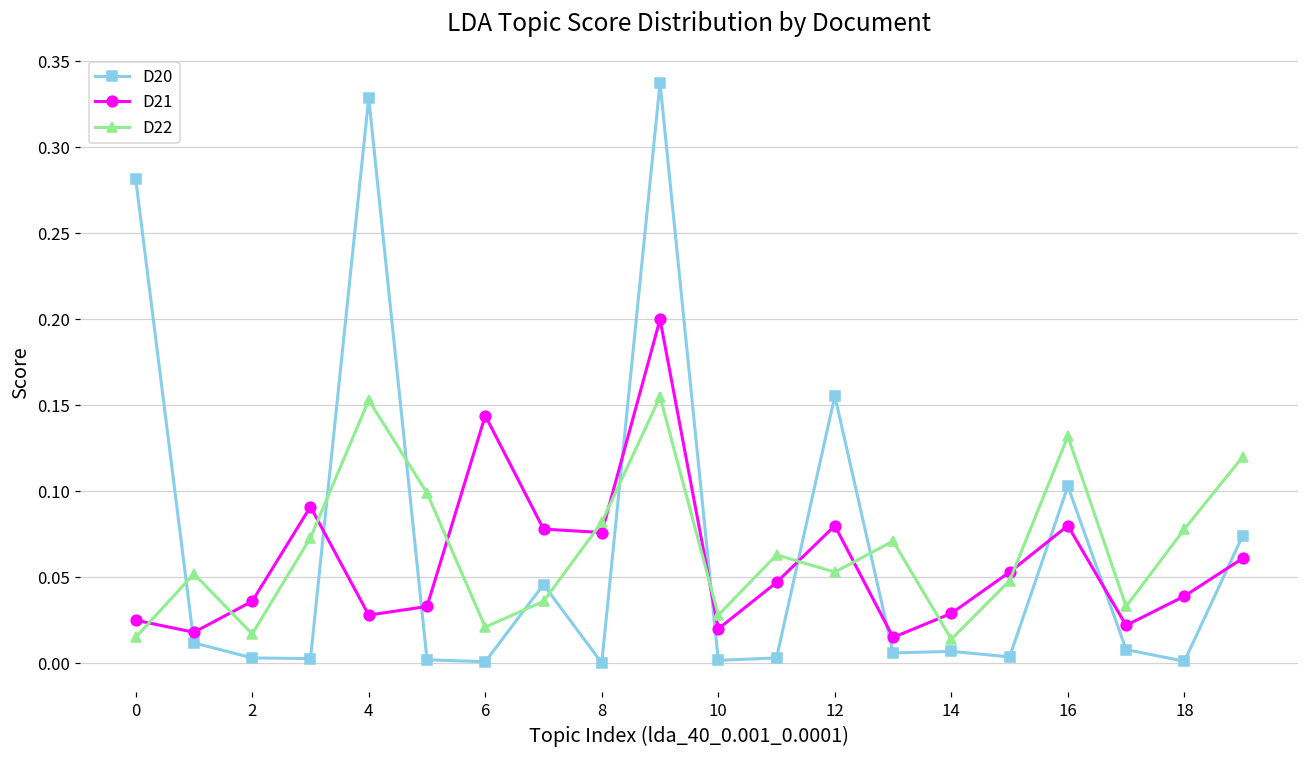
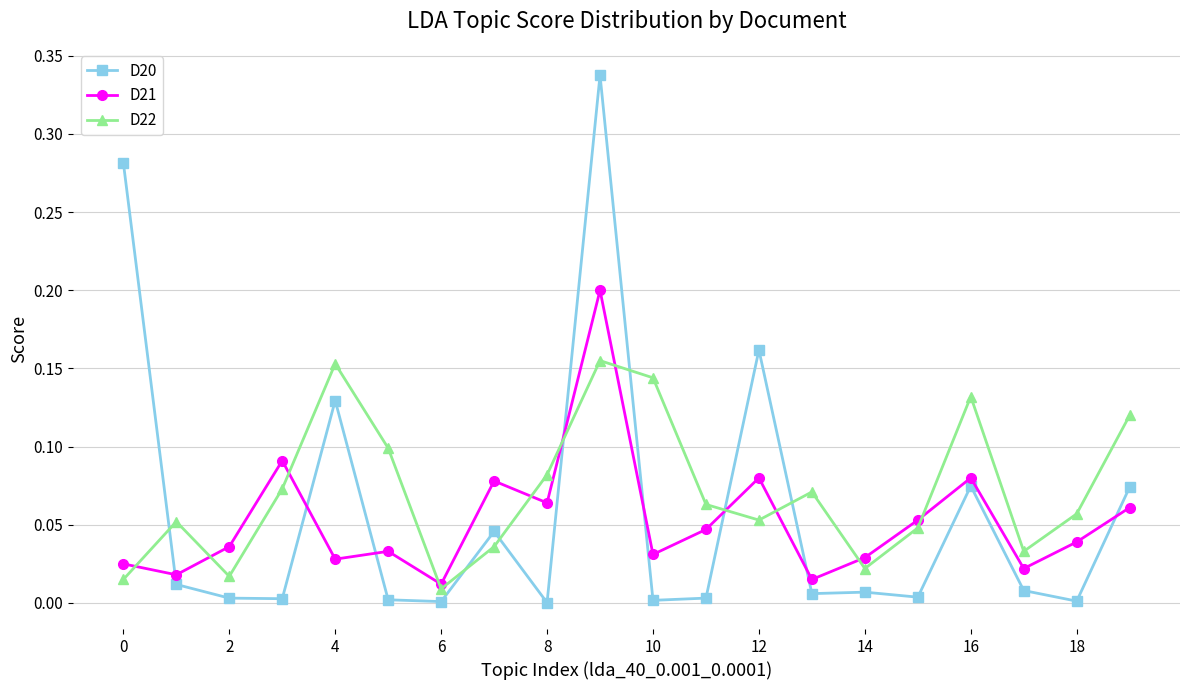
D20, 4: 0.329 -> 0.129
D21, 6: 0.144 -> 0.012
D22, 6: 0.021 -> 0.009
D21, 8: 0.076 -> 0.064
D21, 10: 0.020 -> 0.031
D22, 10: 0.028 -> 0.144
D20, 12: 0.155 -> 0.162
D22, 14: 0.014 -> 0.022
D20, 16: 0.103 -> 0.075
D22, 18: 0.078 -> 0.057
